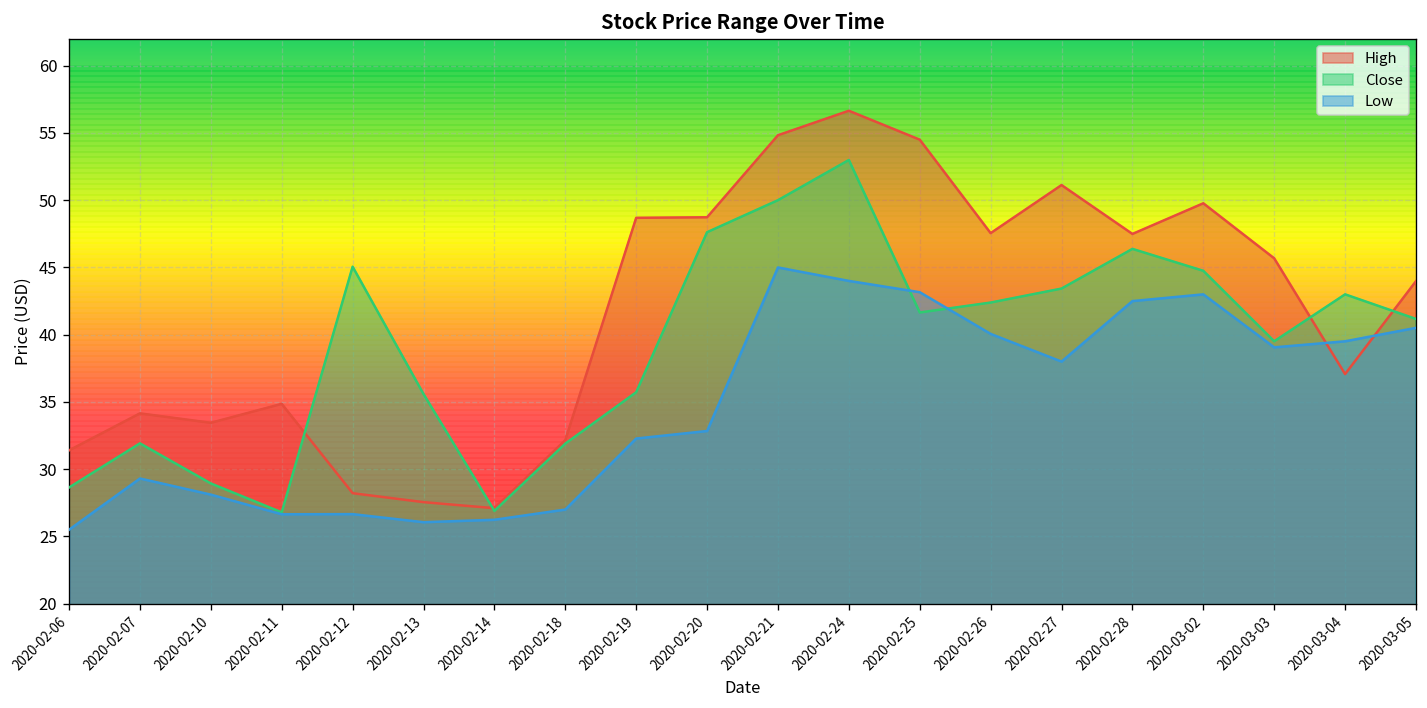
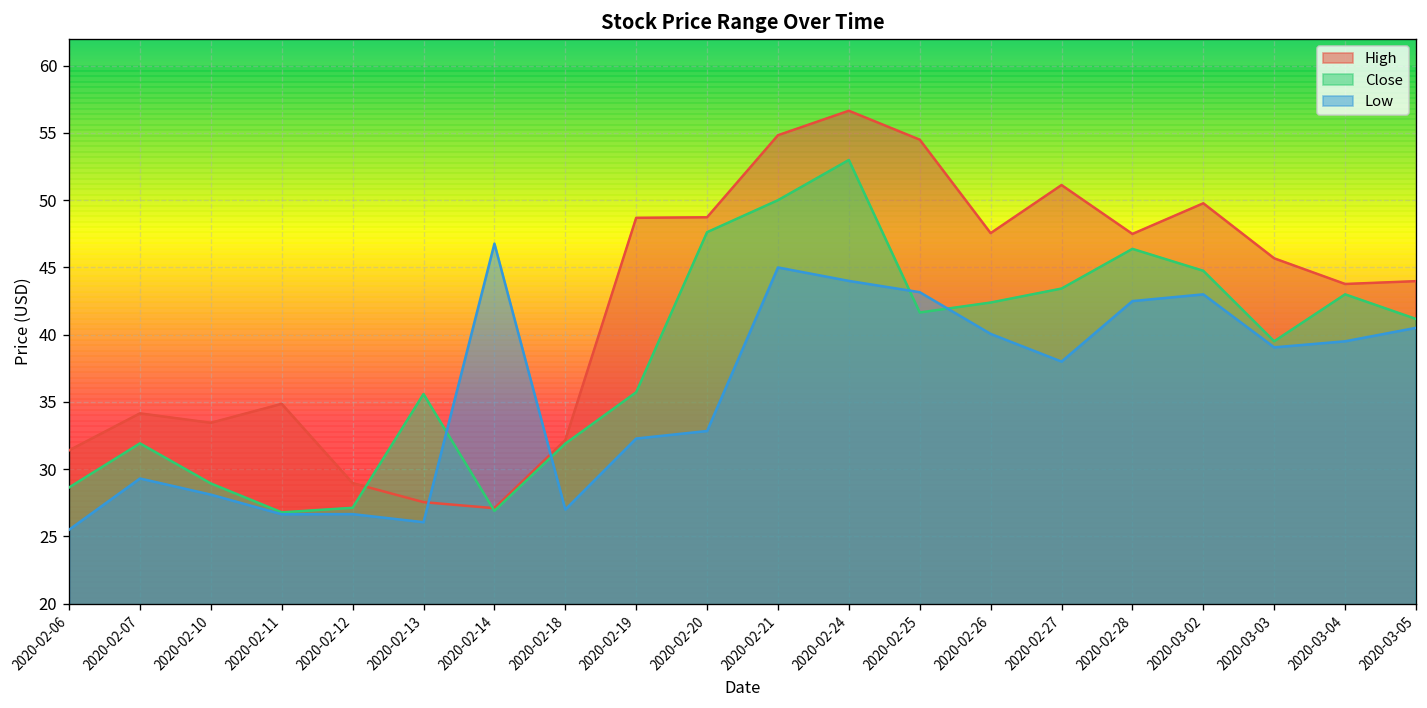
High, 2020-02-12: 28.2 -> 29.0
Close, 2020-02-12: 45.1 -> 27.1
Low, 2020-02-14: 26.2 -> 46.8
High, 2020-03-04: 37.1 -> 43.8
